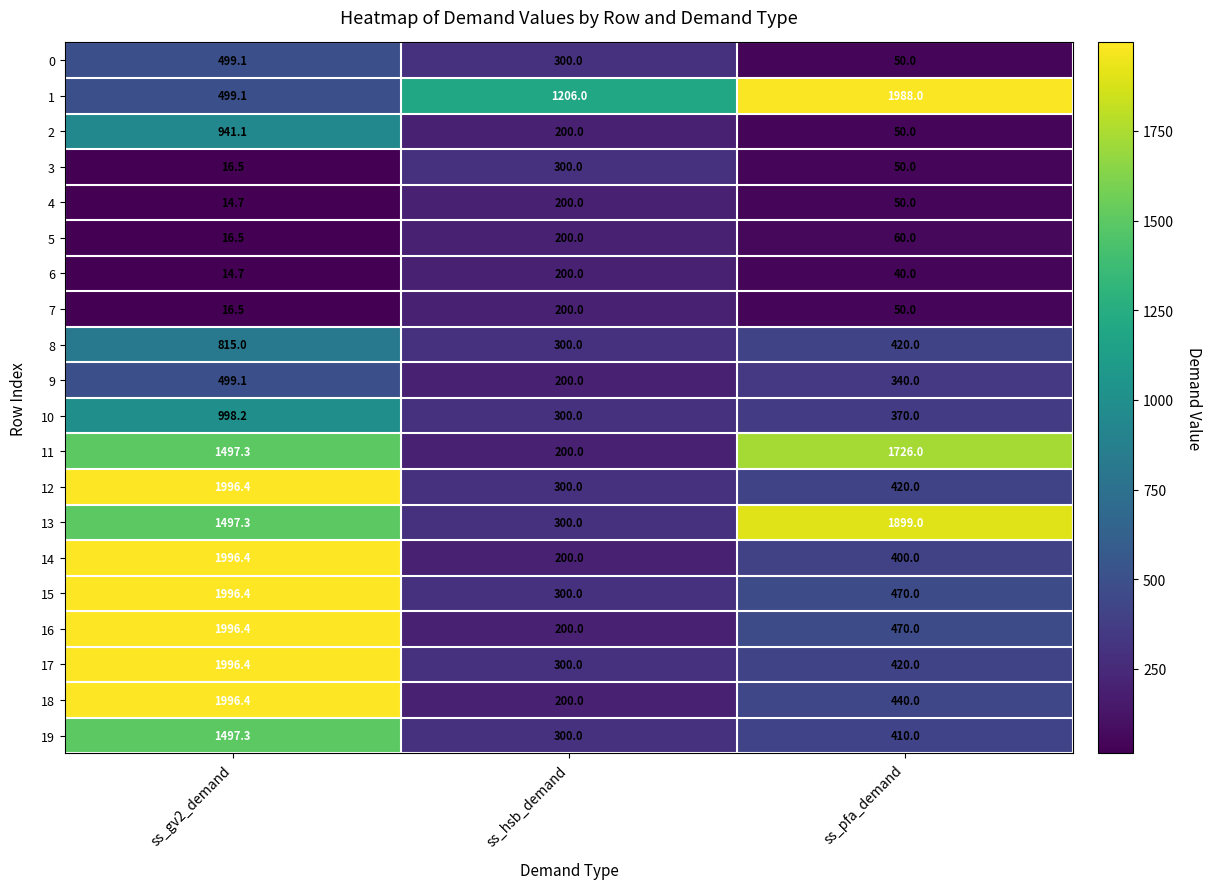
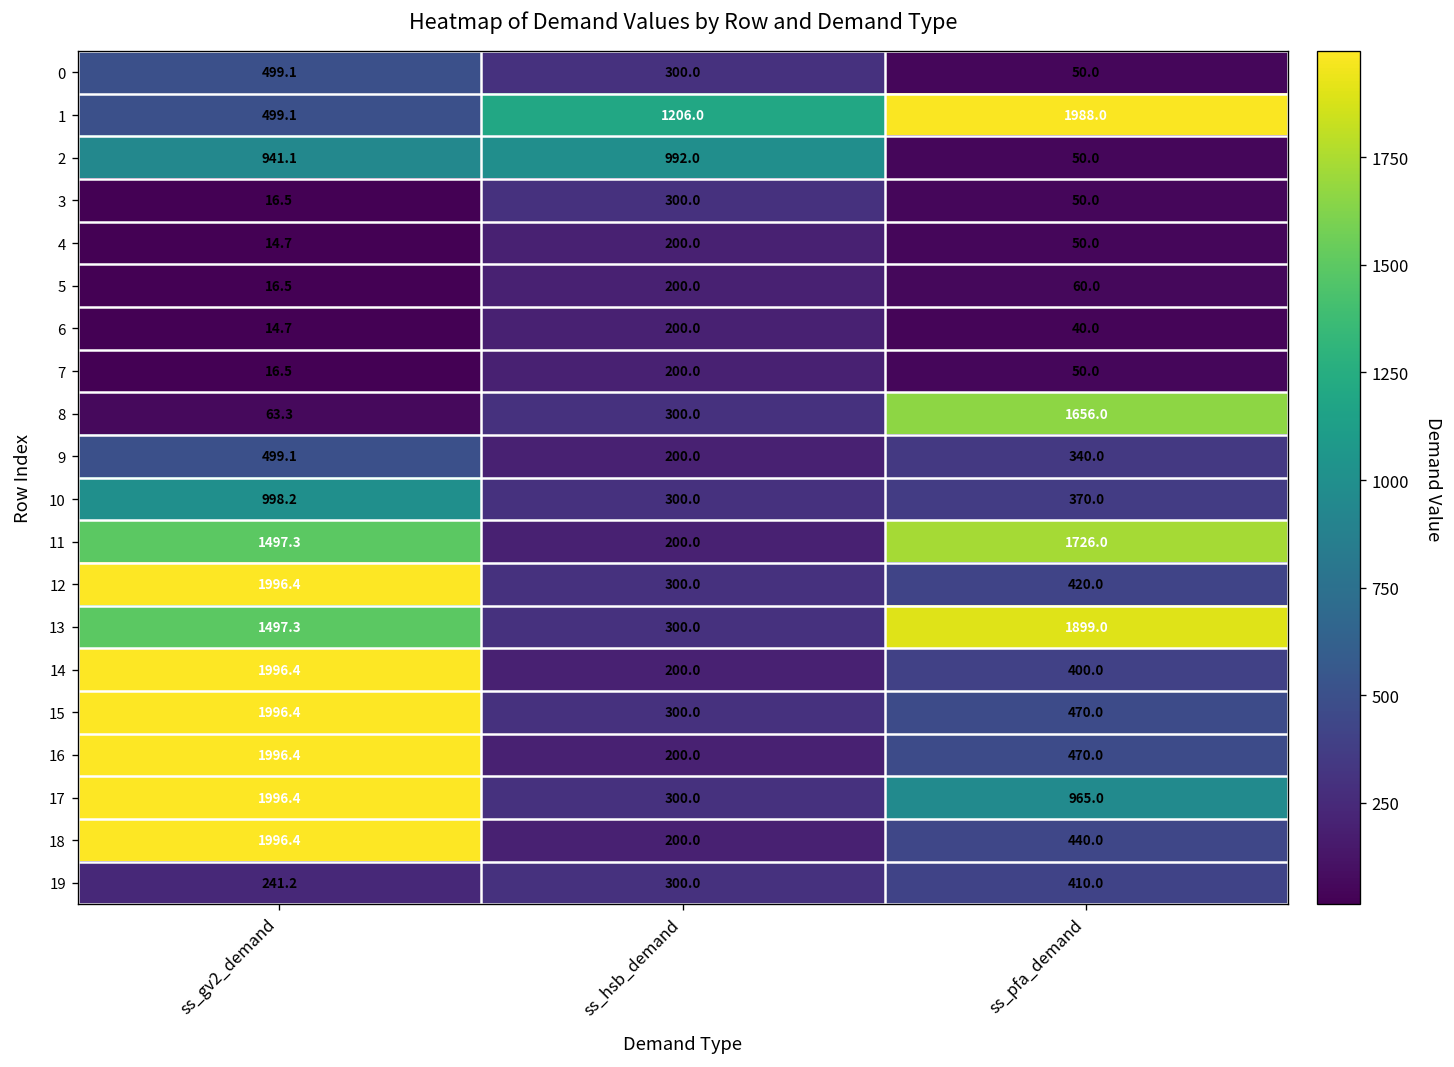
2, ss_hsb_demand: 200.0 -> 992.0
8, ss_gv2_demand: 815.0 -> 63.3
8, ss_pfa_demand: 420.0 -> 1656.0
17, ss_pfa_demand: 420.0 -> 965.0
19, ss_gv2_demand: 1497.3 -> 241.2
